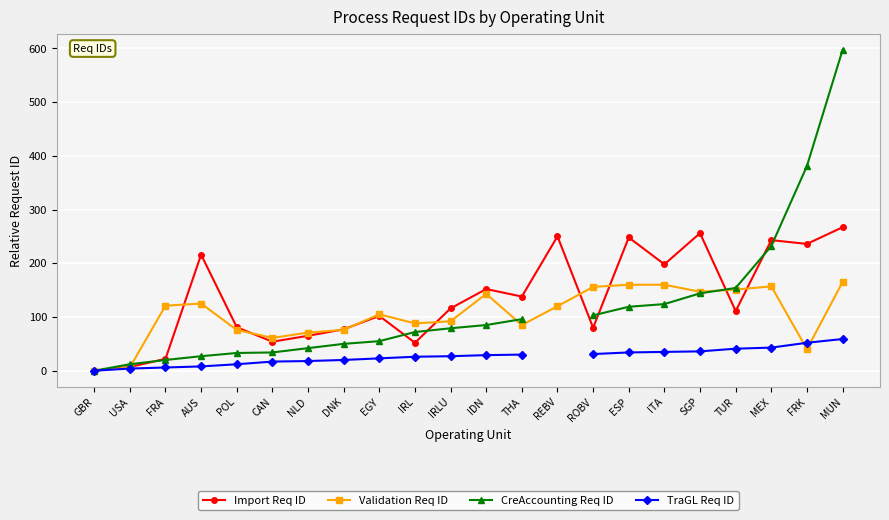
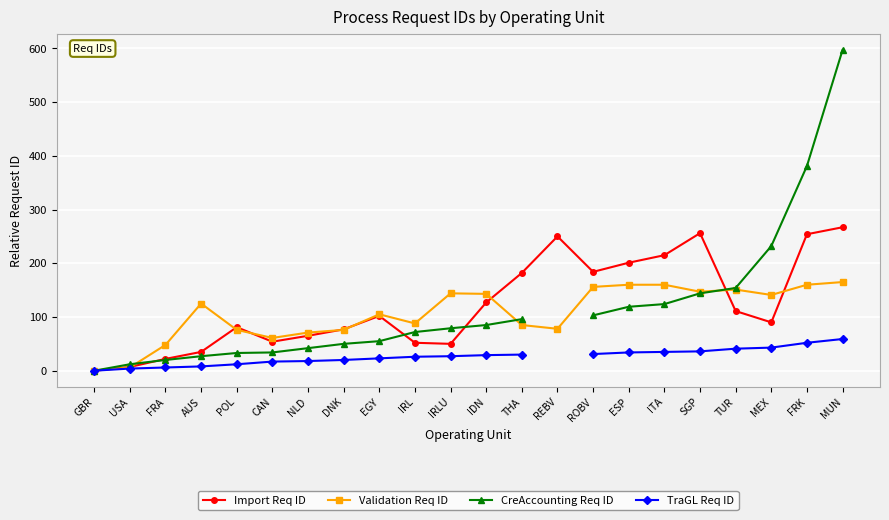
Validation Req ID, FRA: 120 -> 50
Import Req ID, AUS: 220 -> 40
Import Req ID, IRLU: 120 -> 50
Validation Req ID, IRLU: 90 -> 140
Import Req ID, IDN: 150 -> 130
Import Req ID, THA: 140 -> 180
Validation Req ID, REBV: 120 -> 80
Import Req ID, ROBV: 80 -> 180
Import Req ID, ESP: 250 -> 200
Import Req ID, ITA: 200 -> 220
Import Req ID, MEX: 240 -> 90
Validation Req ID, MEX: 160 -> 140
Import Req ID, FRK: 240 -> 250
Validation Req ID, FRK: 40 -> 160
